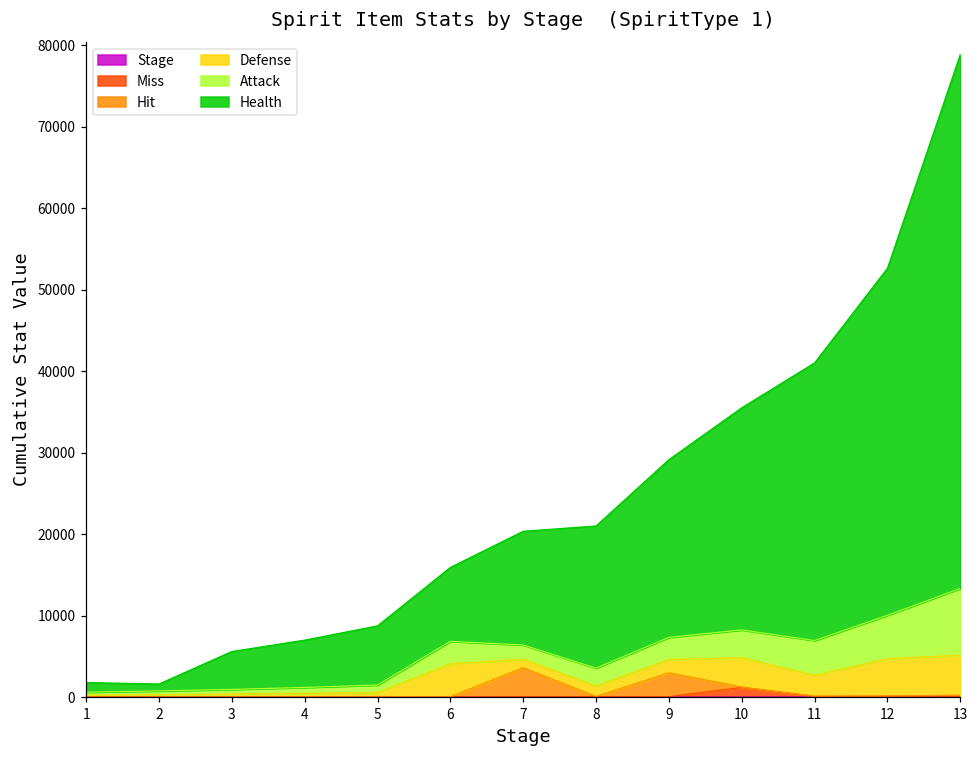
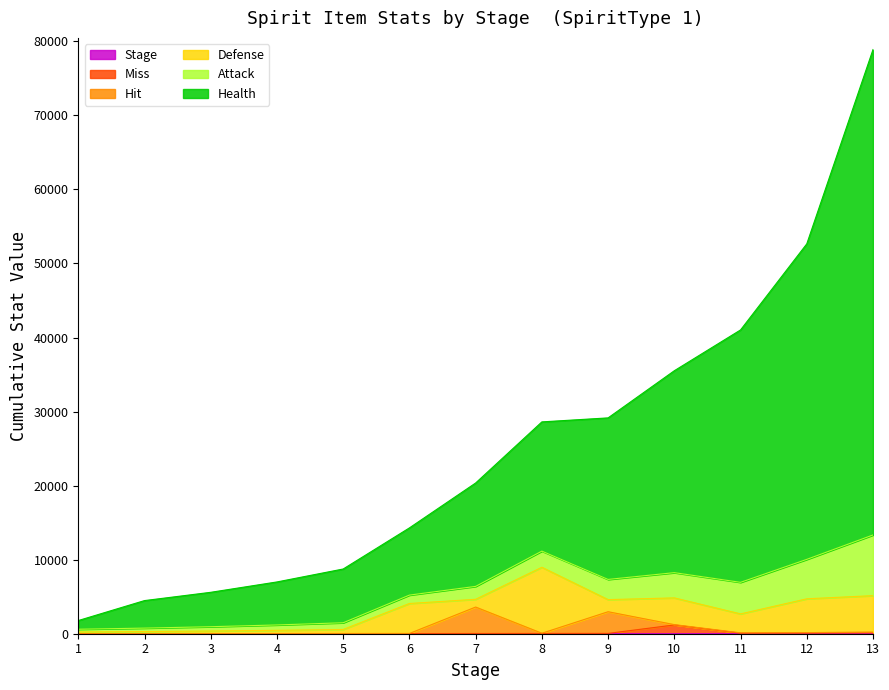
Health, 2: 1000 -> 4000
Attack, 6: 3000 -> 1000
Defense, 8: 1000 -> 9000
